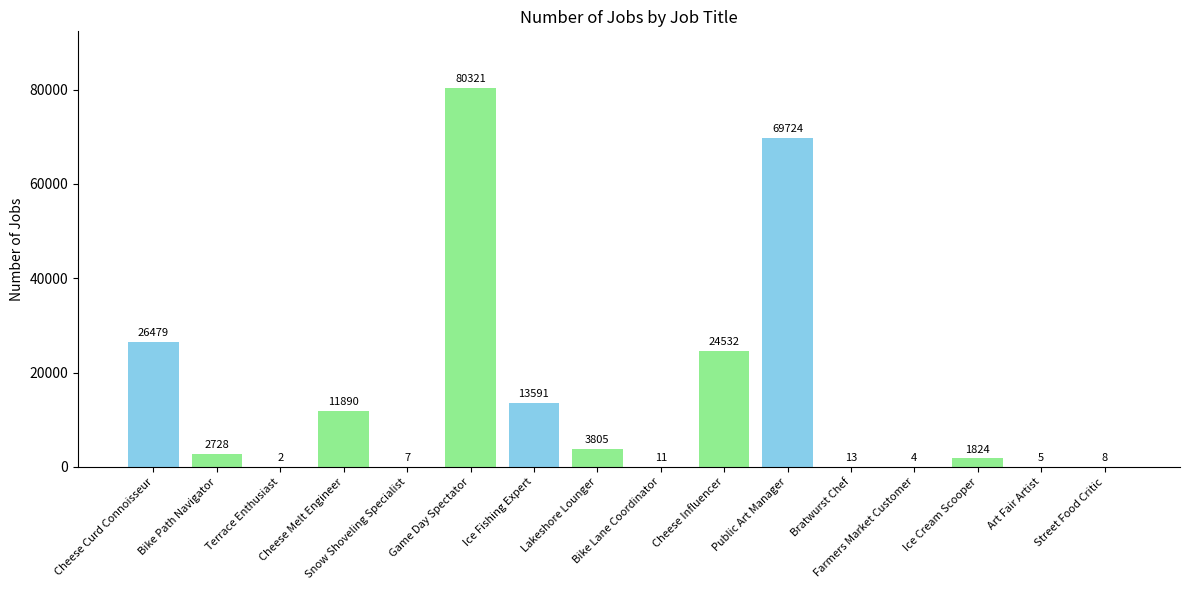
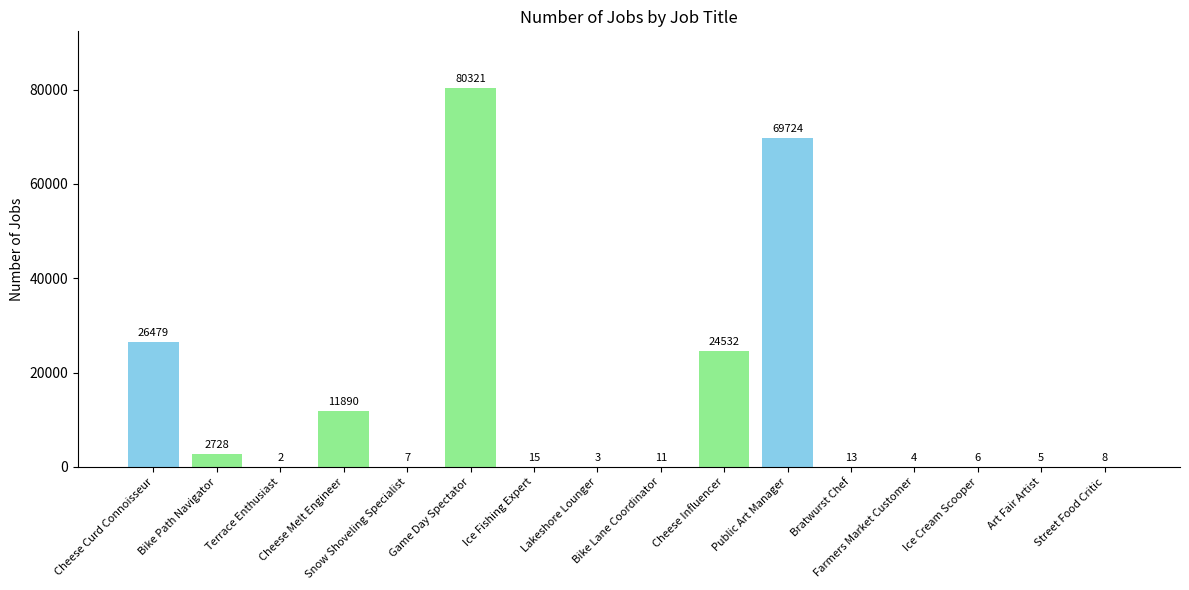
Ice Fishing Expert: 13591 -> 15
Lakeshore Lounger: 3805 -> 3
Ice Cream Scooper: 1824 -> 6
